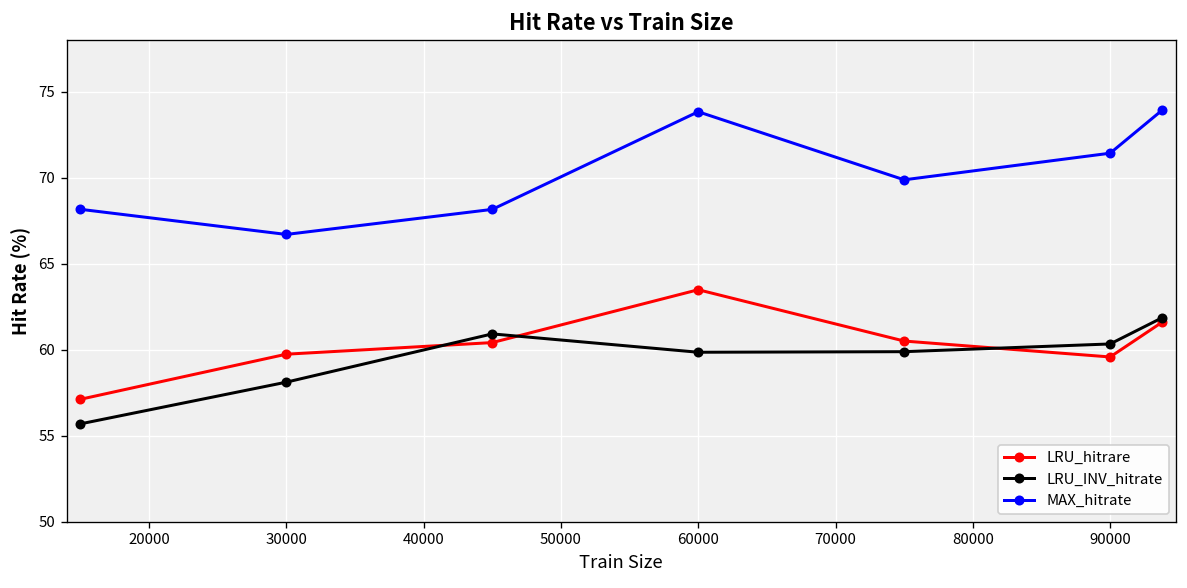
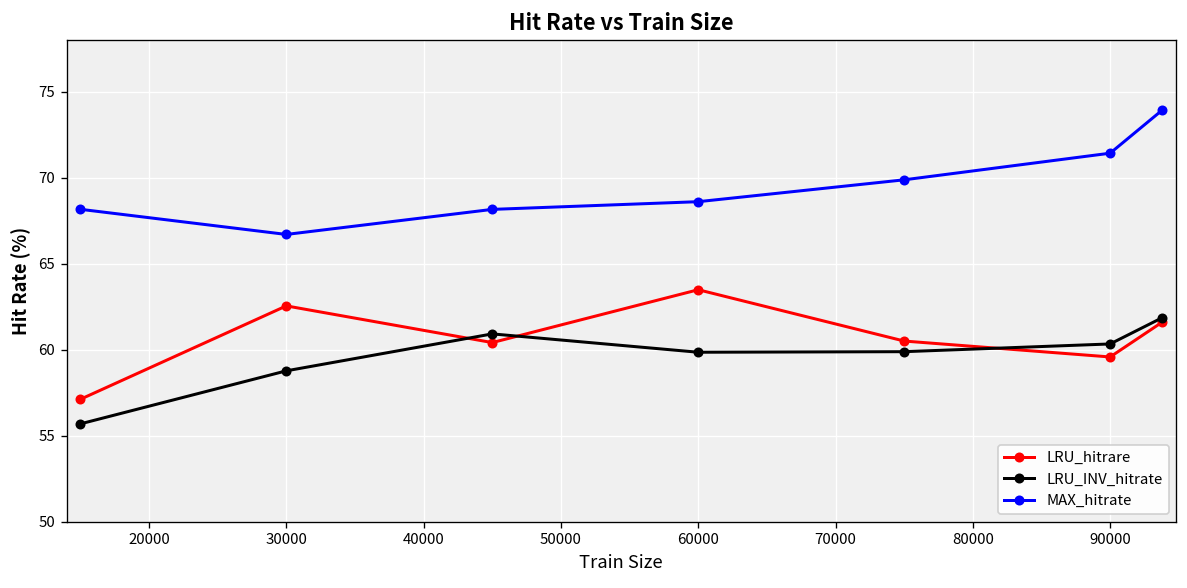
LRU_hitrare, 30000: 59.7 -> 62.5
LRU_INV_hitrate, 30000: 58.1 -> 58.8
MAX_hitrate, 60000: 73.8 -> 68.6
